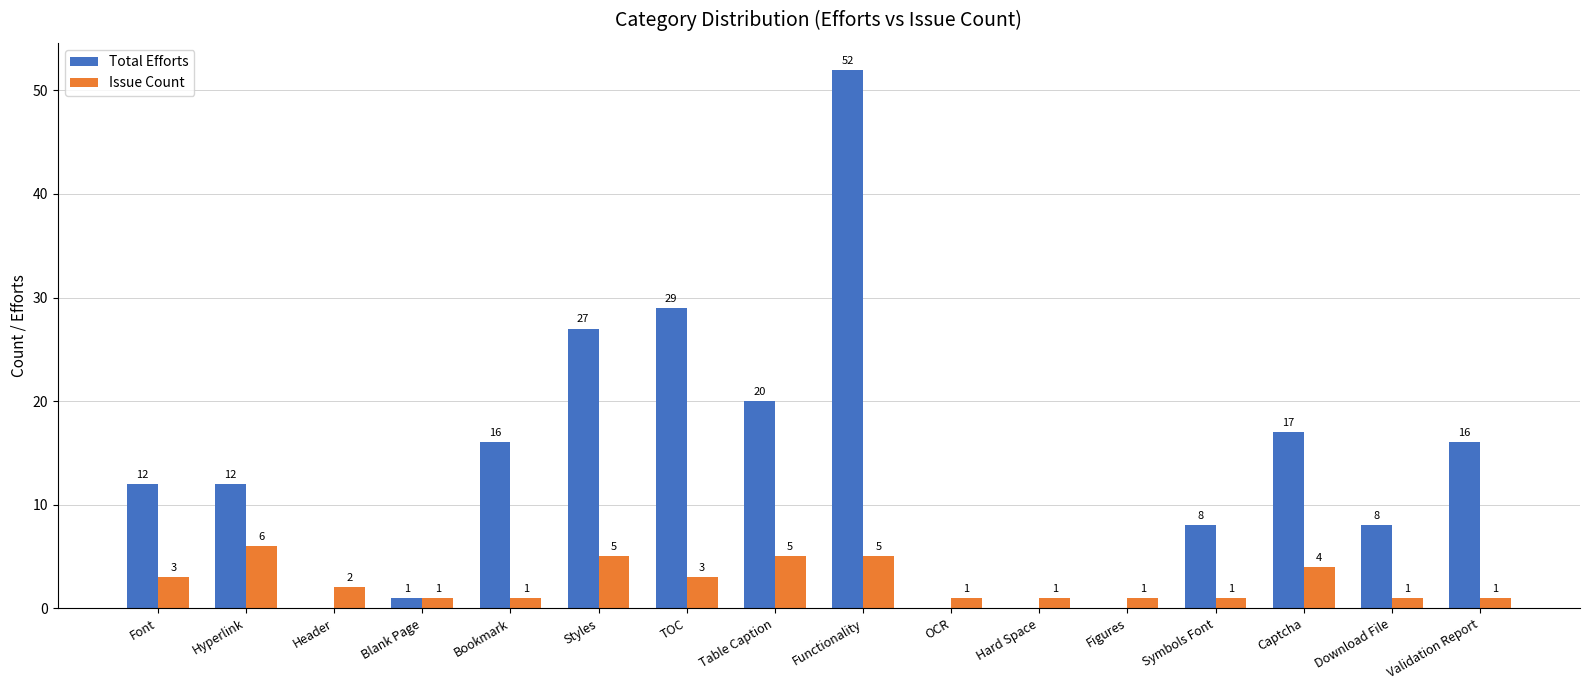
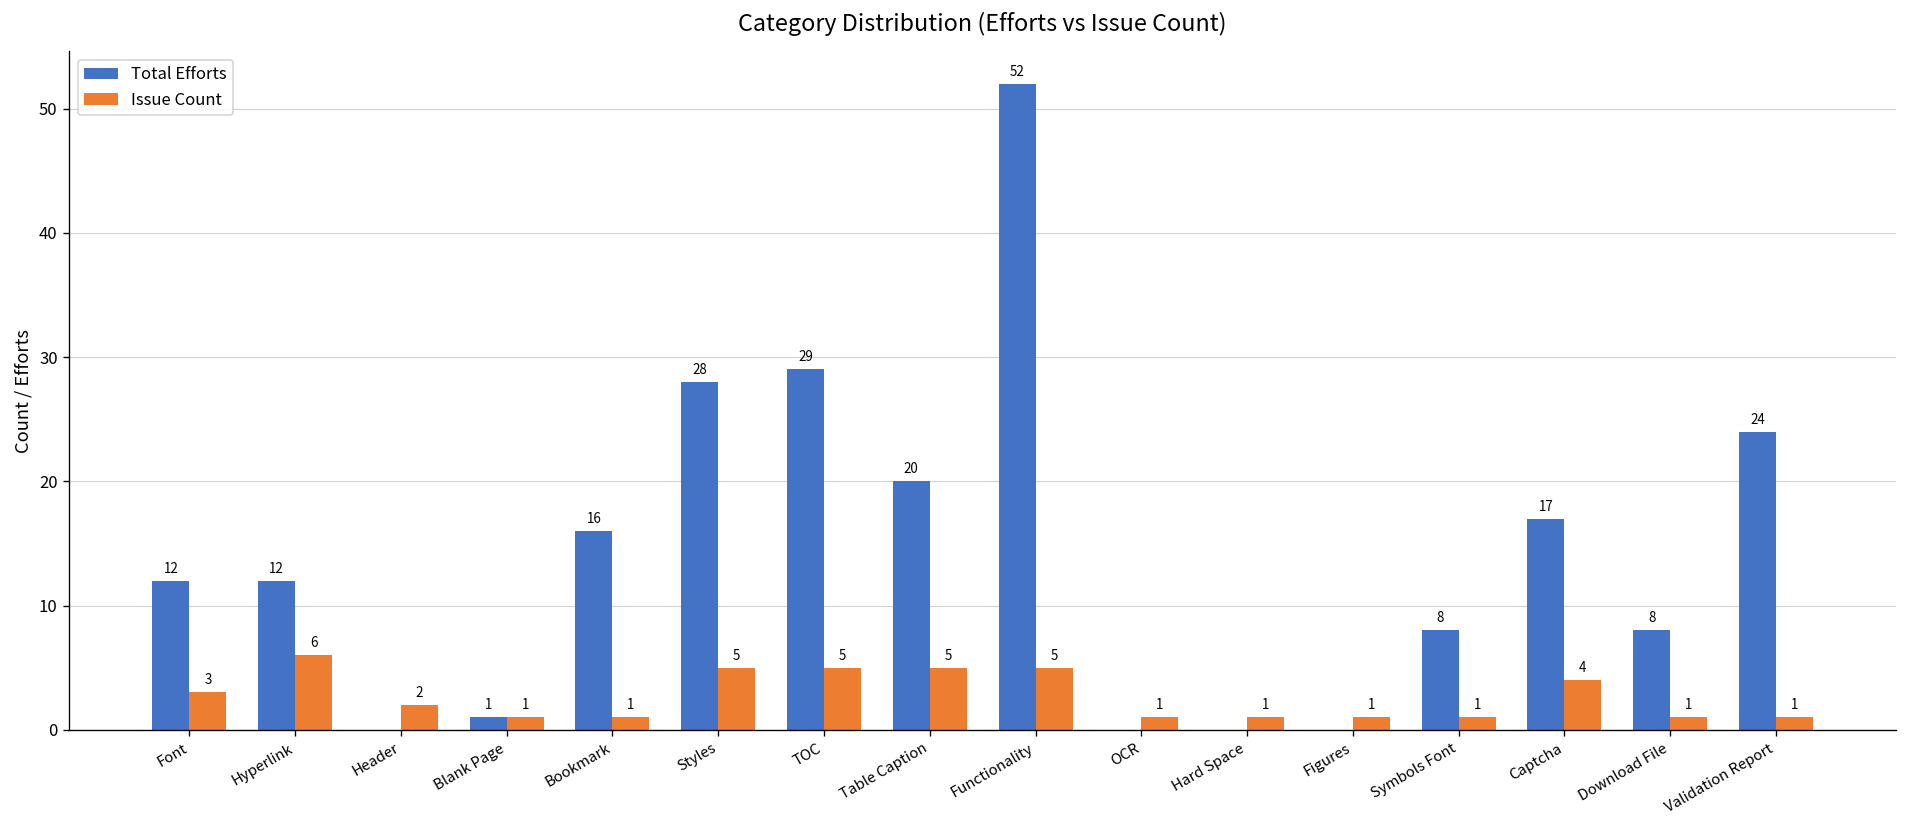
Total Efforts, Styles: 27 -> 28
Issue Count, TOC: 3 -> 5
Total Efforts, Validation Report: 16 -> 24
